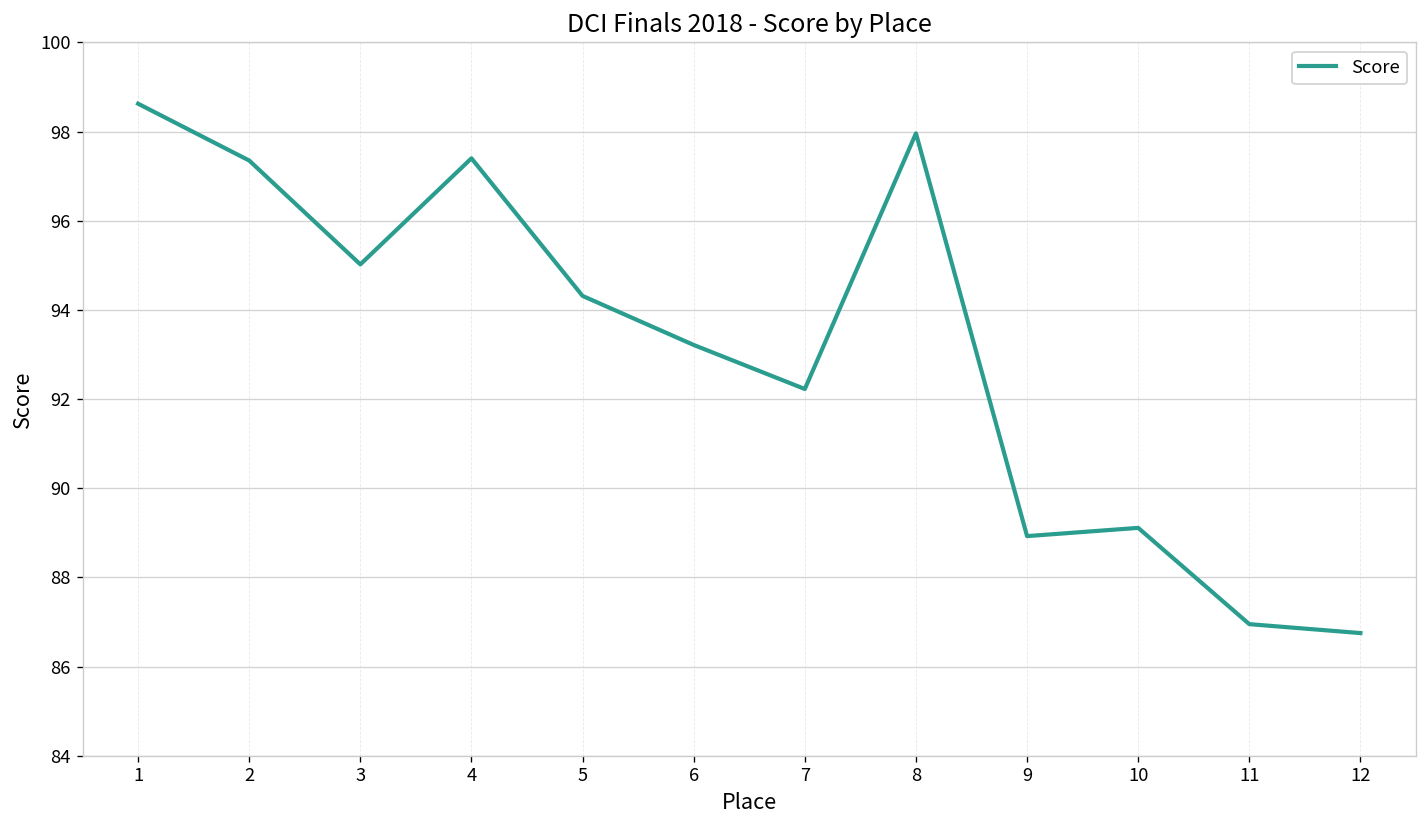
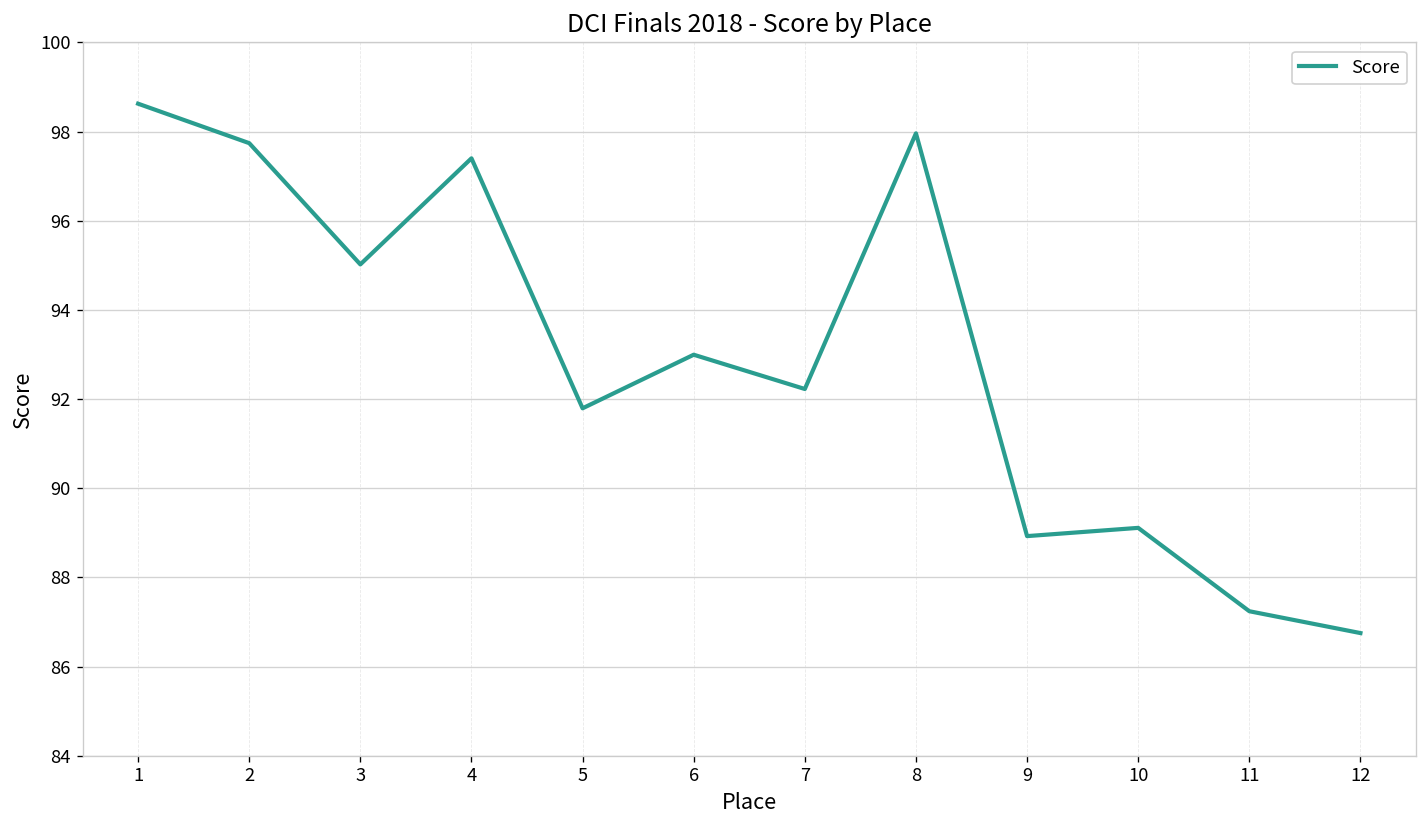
2: 97.4 -> 97.7
5: 94.3 -> 91.8
6: 93.2 -> 93.0
11: 87.0 -> 87.2
